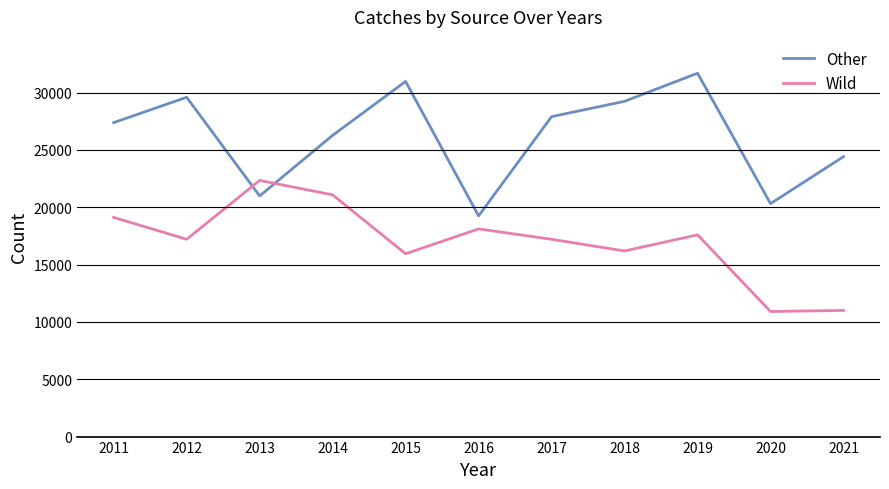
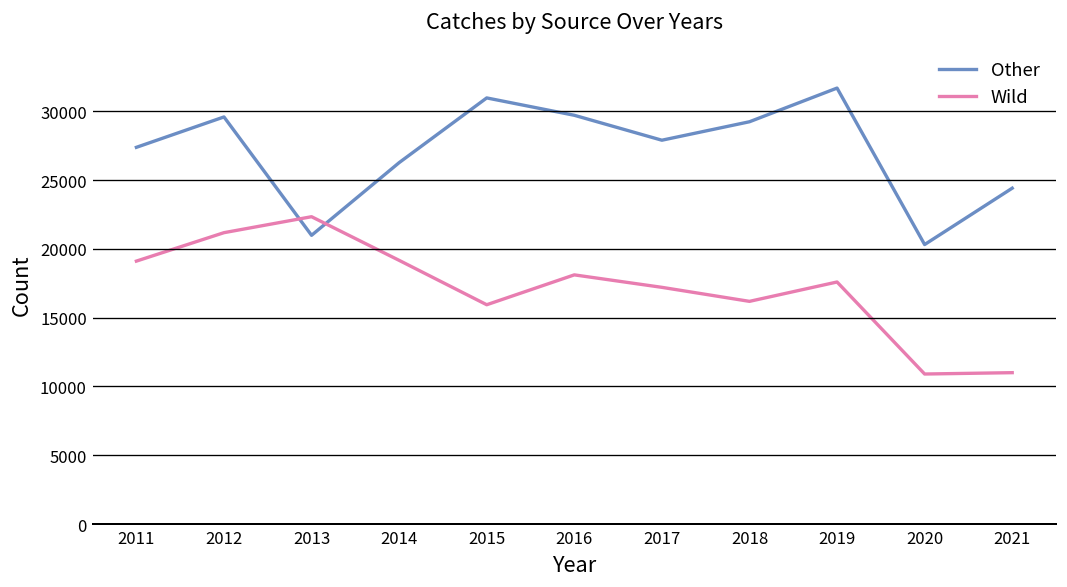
Wild, 2012: 17200 -> 21200
Wild, 2014: 21100 -> 19200
Other, 2016: 19200 -> 29700
